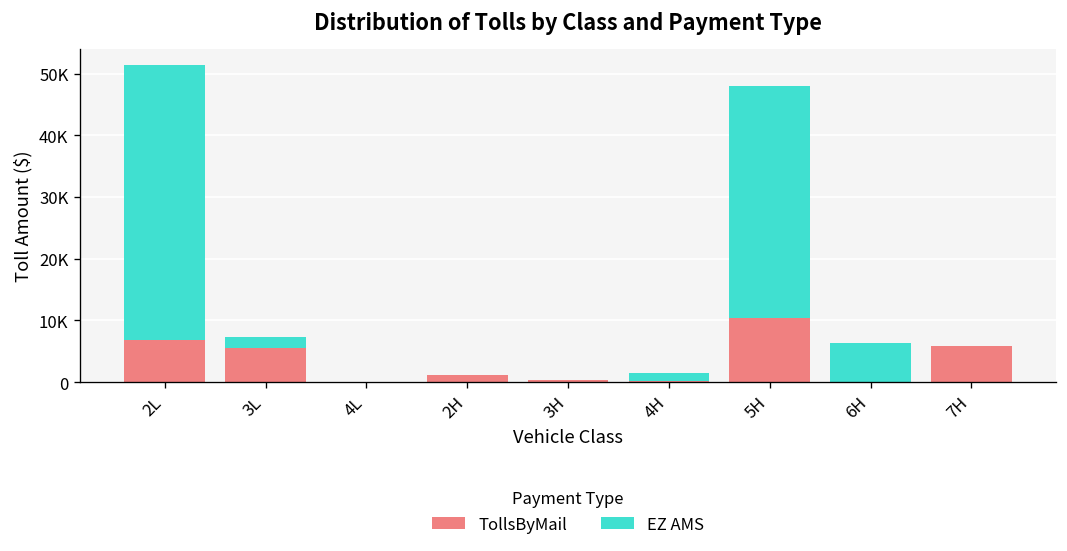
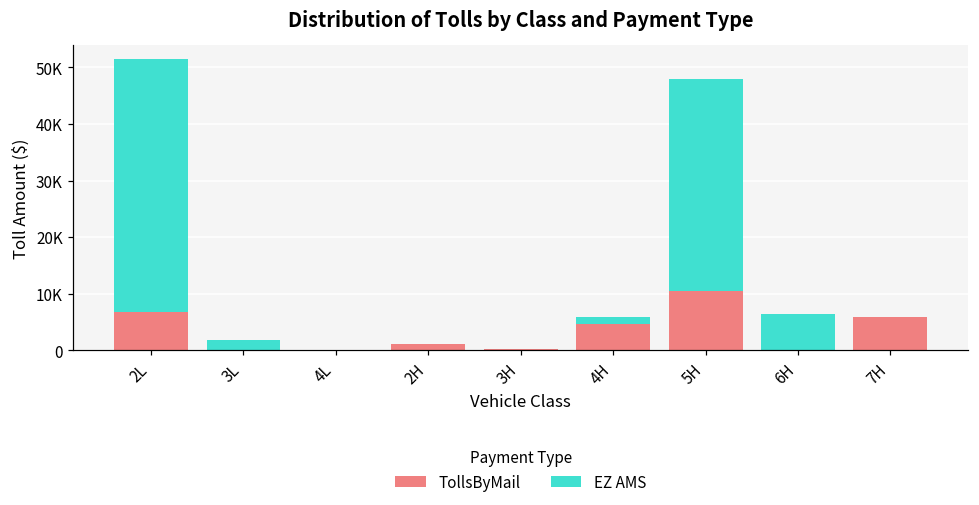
TollsByMail, 3L: 5000 -> 0
TollsByMail, 4H: 0 -> 5000
